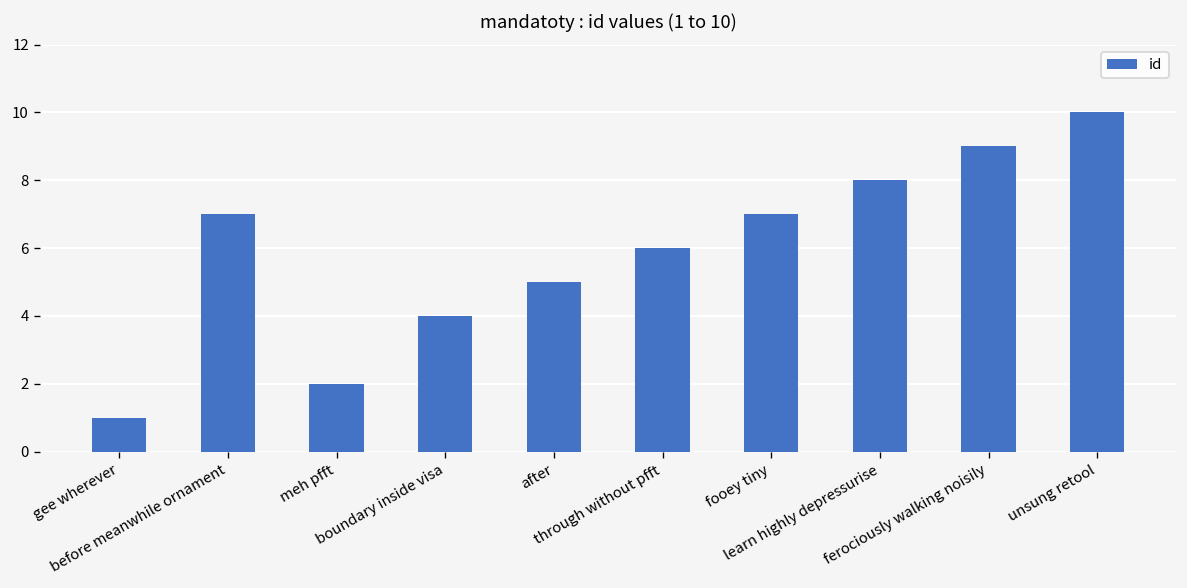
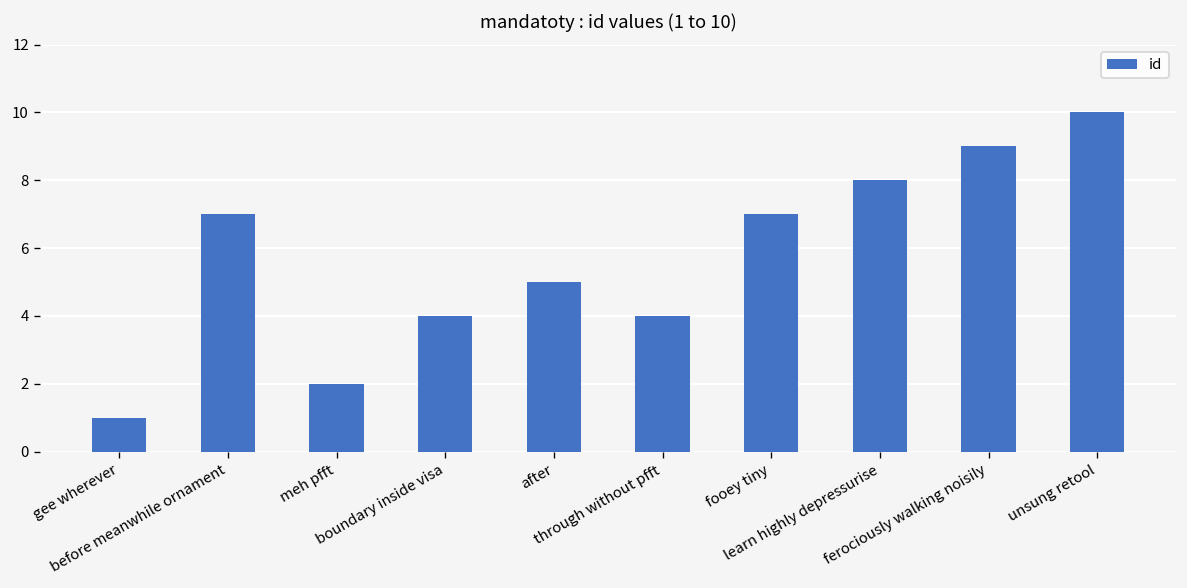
through without pfft: 6 -> 4
